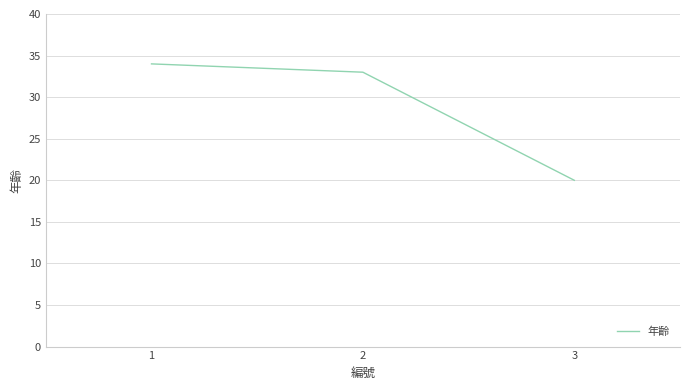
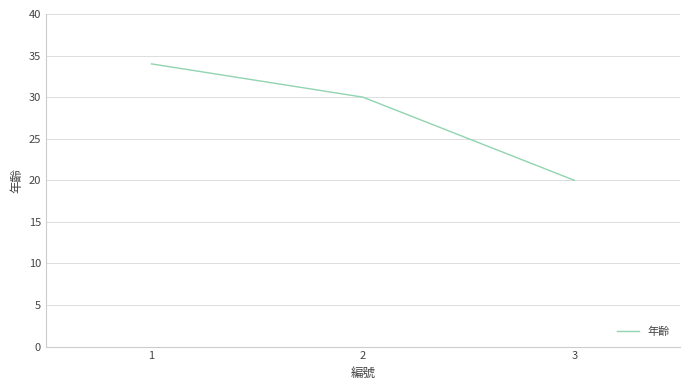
2: 33 -> 30
